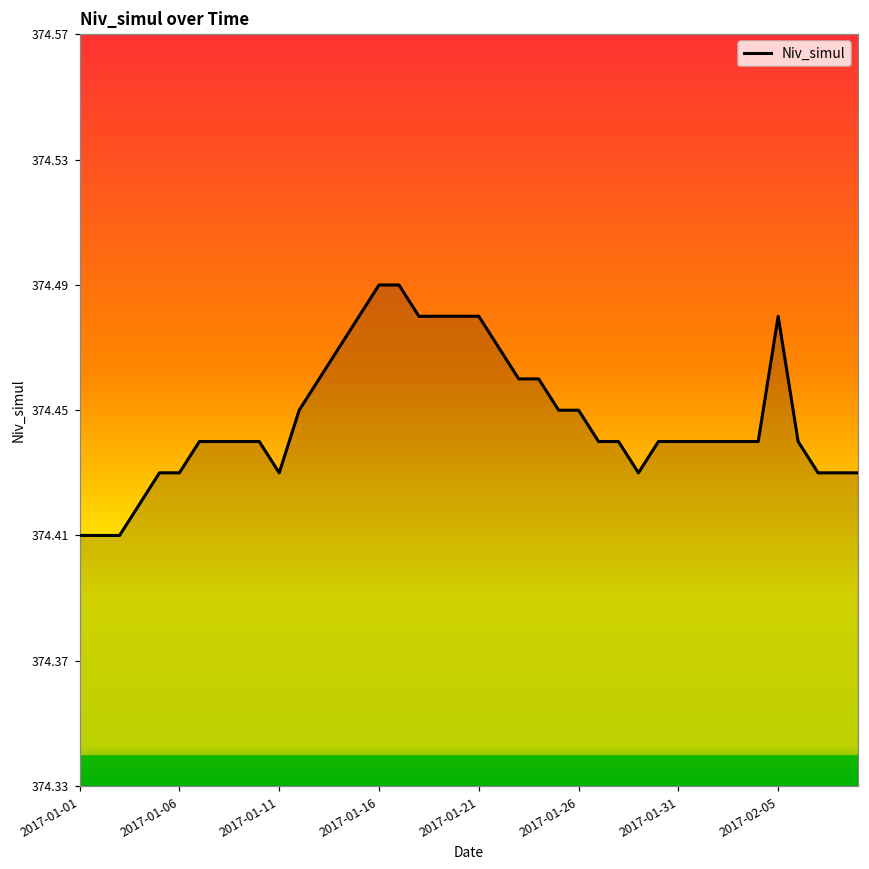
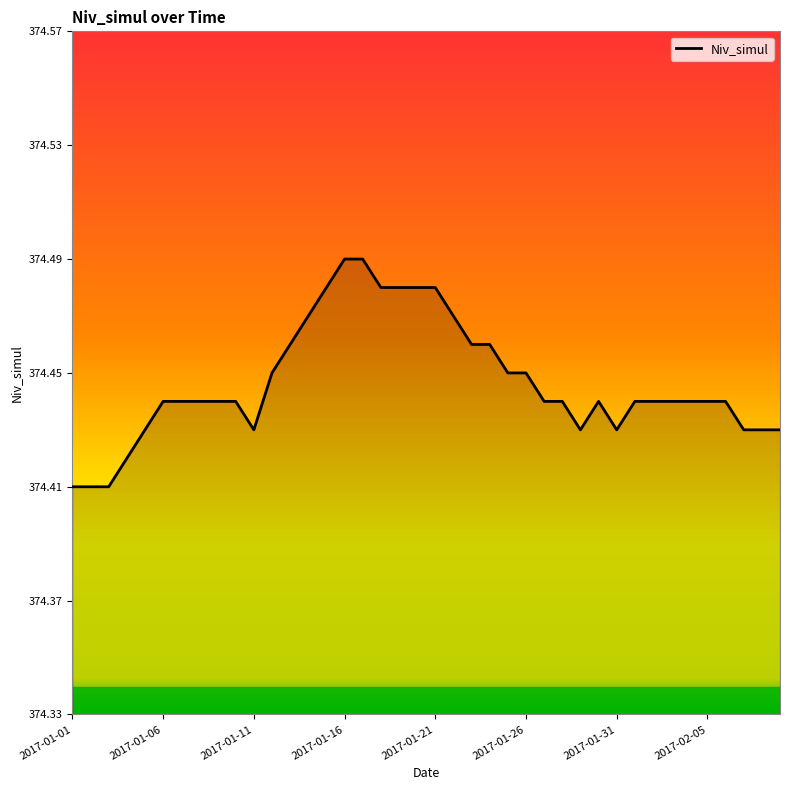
2017-01-06: 374.43 -> 374.44
2017-01-31: 374.44 -> 374.43
2017-02-05: 374.48 -> 374.44
